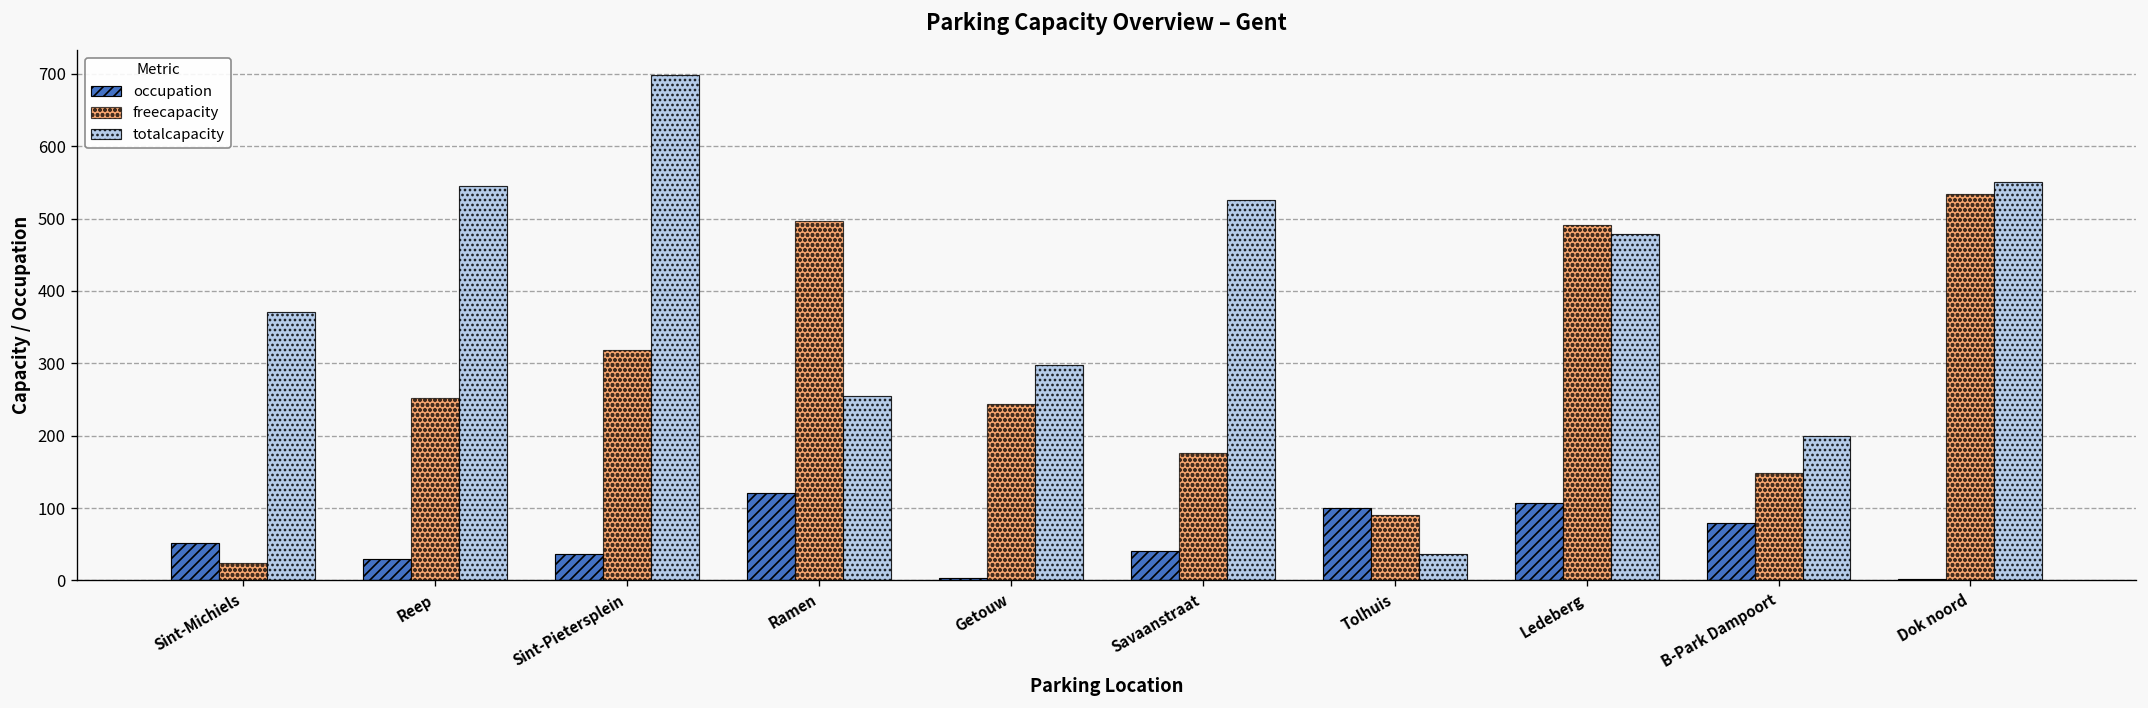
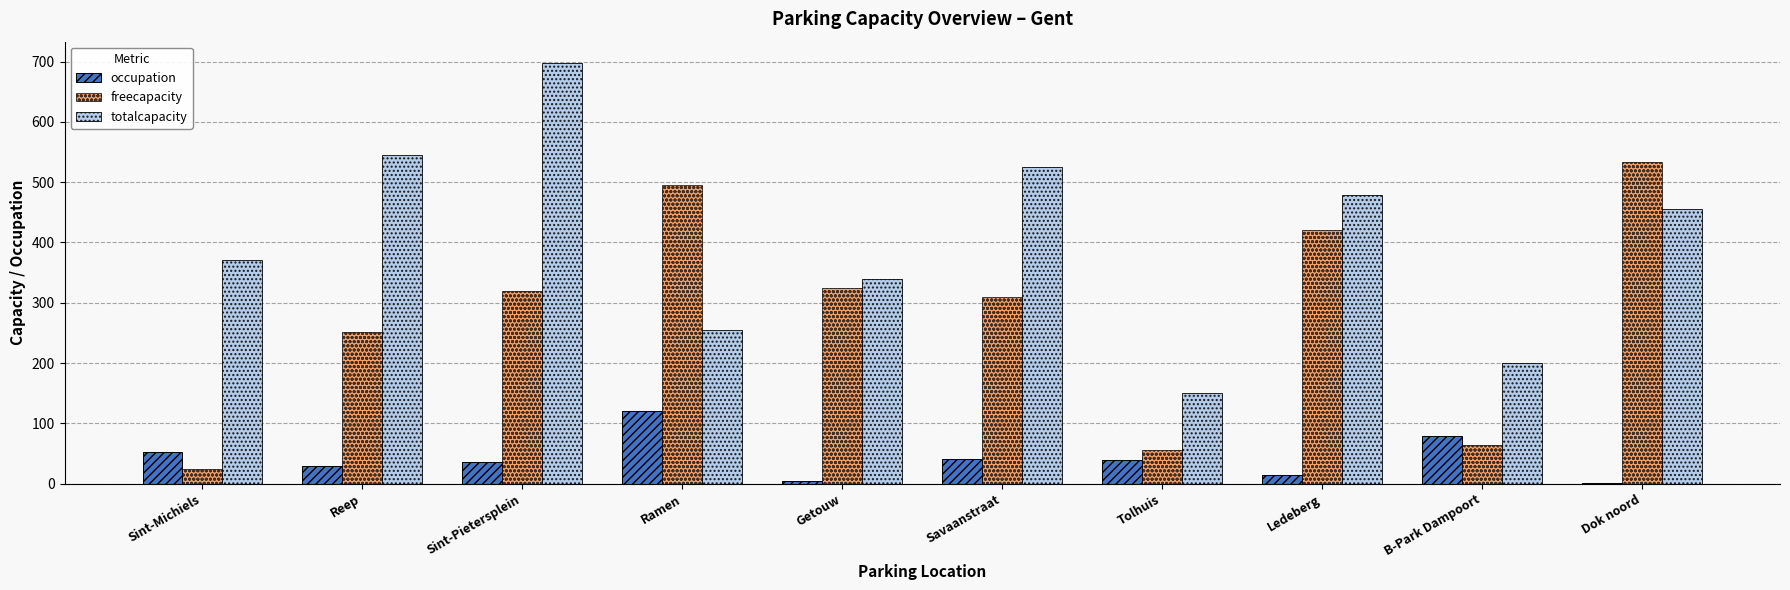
freecapacity, Getouw: 240 -> 320
totalcapacity, Getouw: 300 -> 340
freecapacity, Savaanstraat: 180 -> 310
occupation, Tolhuis: 100 -> 40
freecapacity, Tolhuis: 90 -> 60
totalcapacity, Tolhuis: 40 -> 150
occupation, Ledeberg: 110 -> 20
freecapacity, Ledeberg: 490 -> 420
freecapacity, B-Park Dampoort: 150 -> 70
totalcapacity, Dok noord: 550 -> 460
